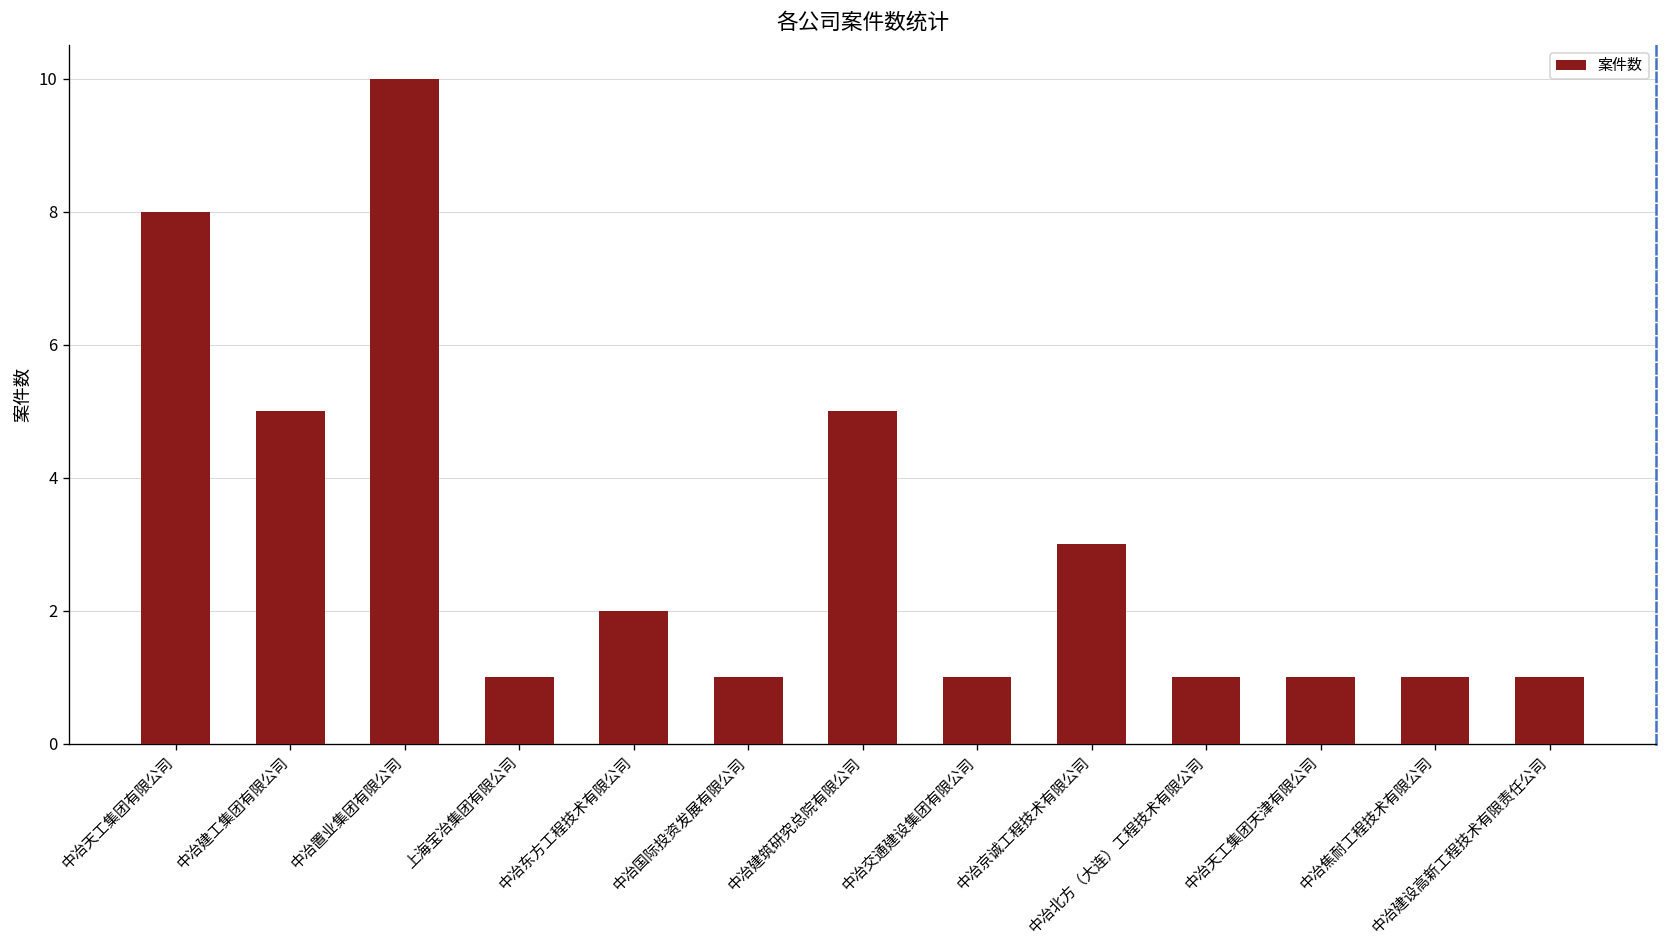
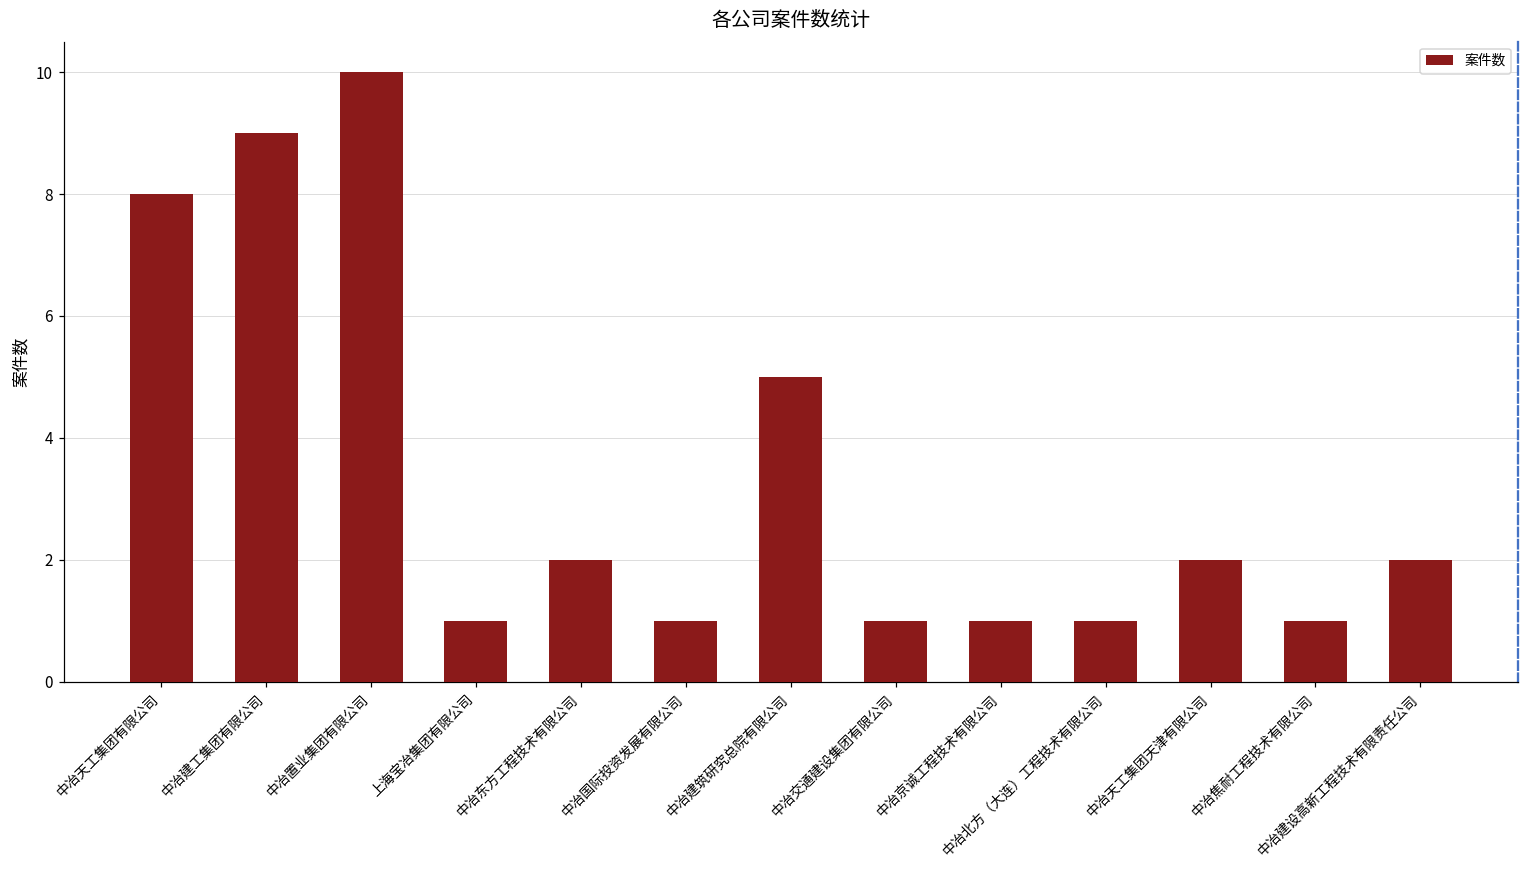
中冶建工集团有限公司: 5 -> 9
中冶京诚工程技术有限公司: 3 -> 1
中冶天工集团天津有限公司: 1 -> 2
中冶建设高新工程技术有限责任公司: 1 -> 2
